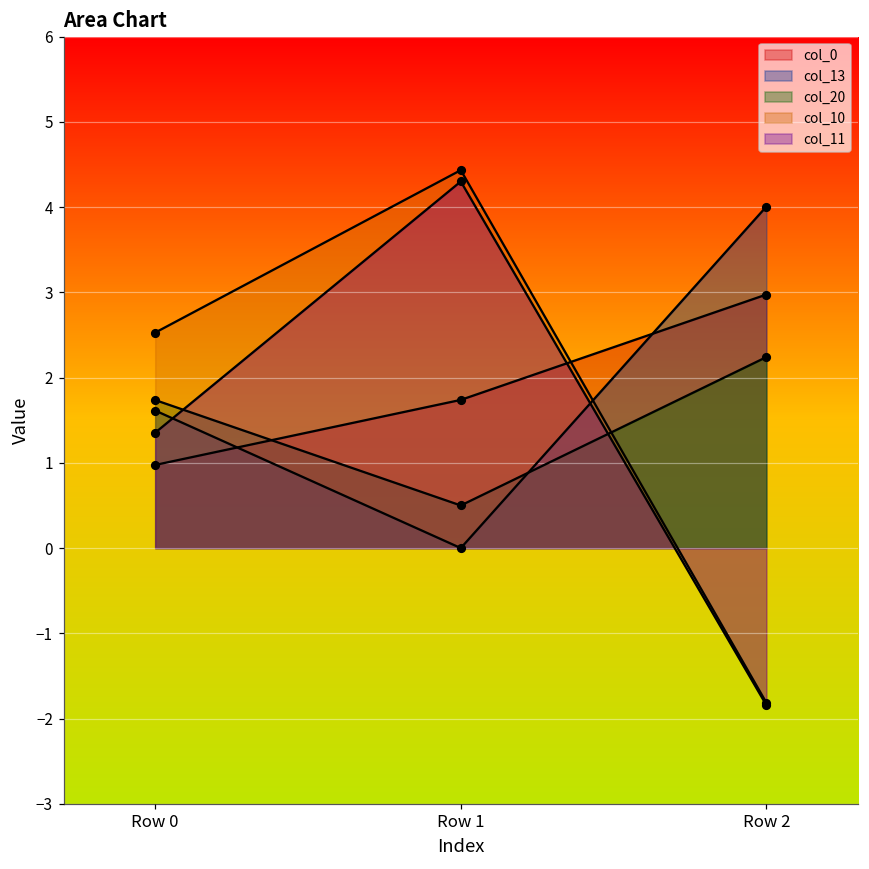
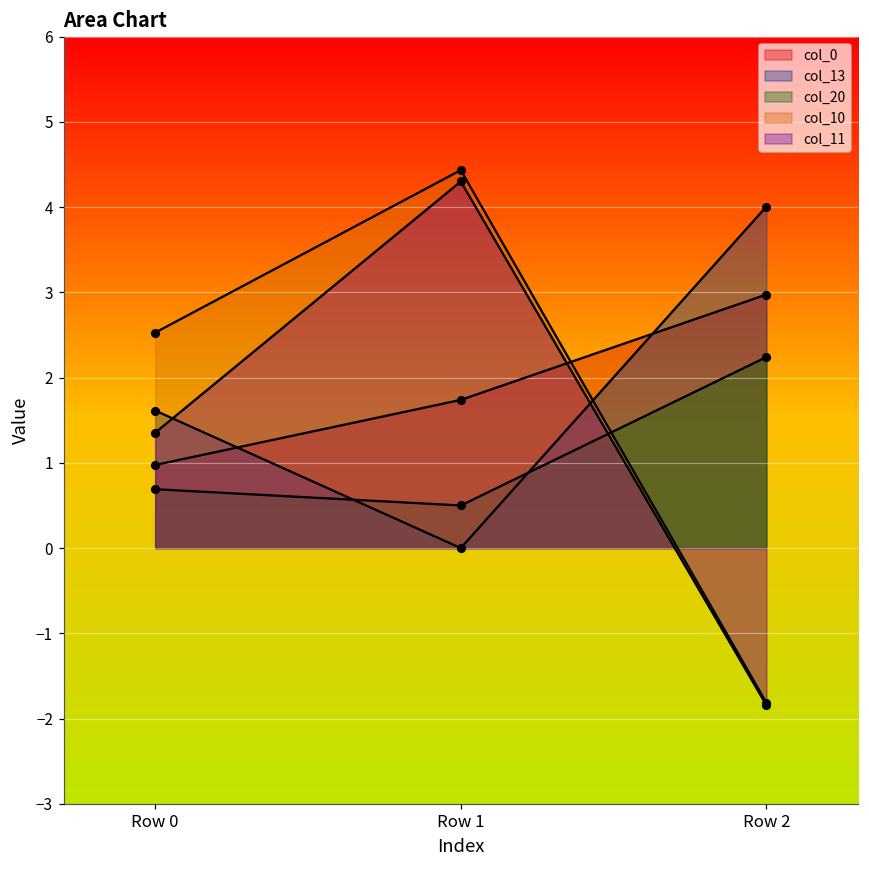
col_20, Row 0: 1.7 -> 0.7
